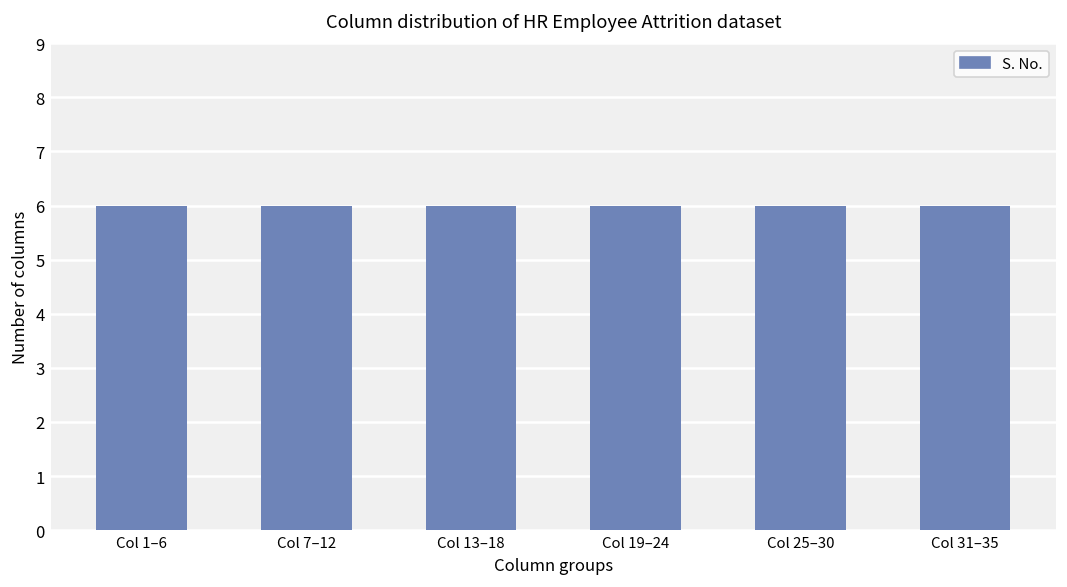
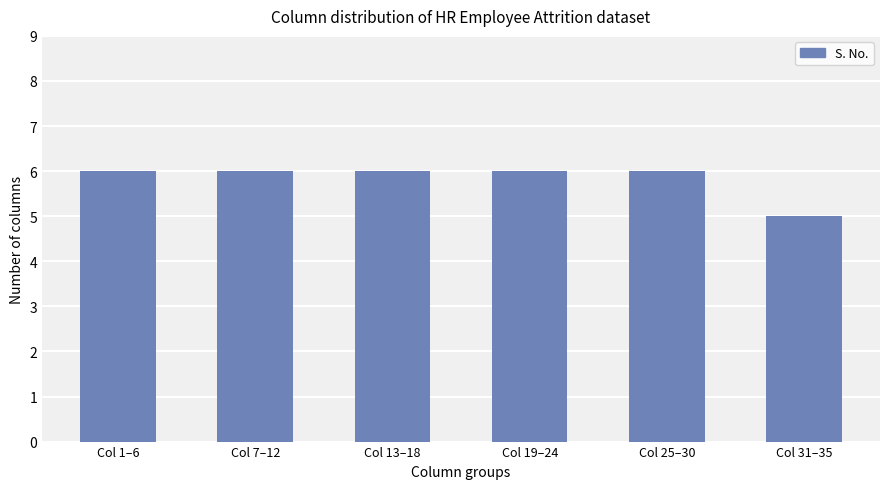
Col 31–35: 6 -> 5
